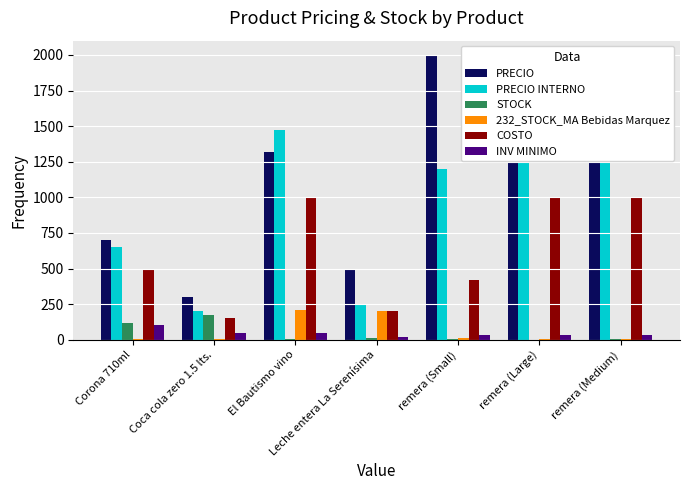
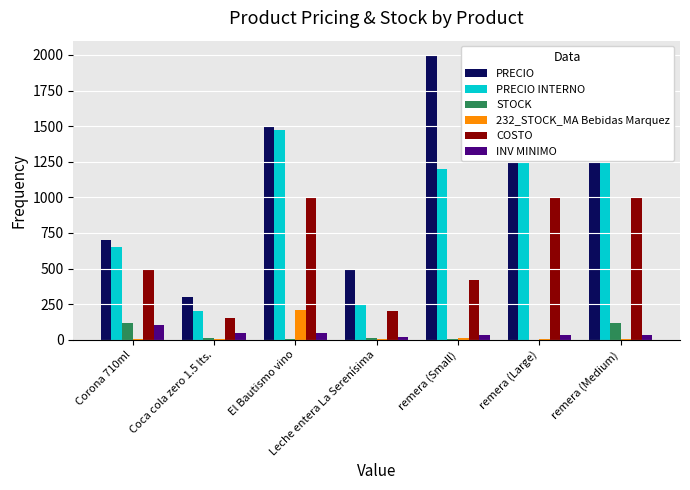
STOCK, Coca cola zero 1.5 lts.: 170 -> 10
PRECIO, El Bautismo vino: 1320 -> 1500
232_STOCK_MA Bebidas Marquez, Leche entera La Serenísima: 200 -> 0
STOCK, remera (Medium): 10 -> 120
